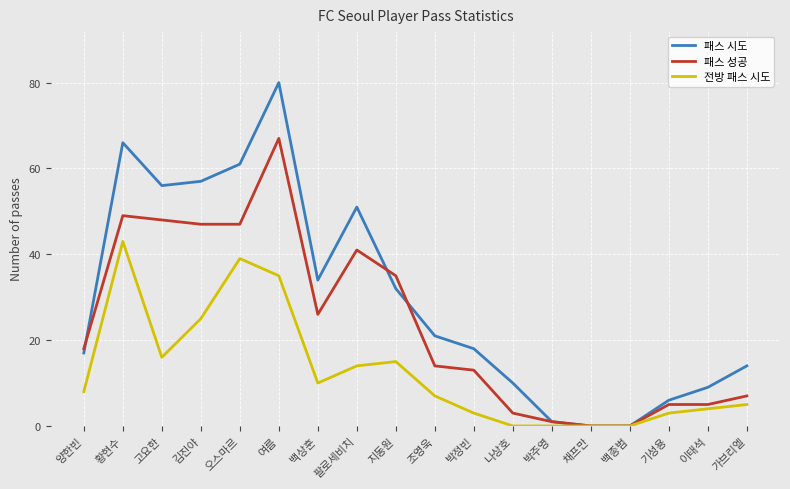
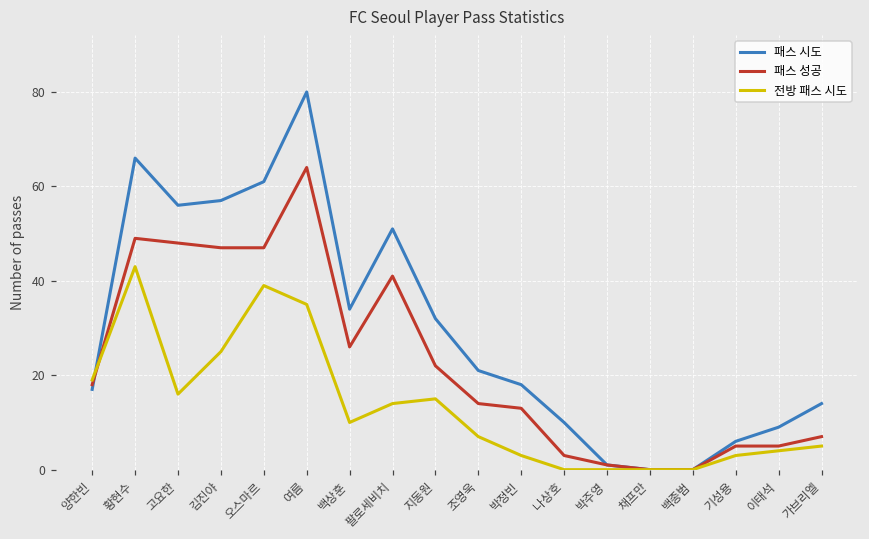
전방 패스 시도, 양한빈: 8 -> 19
패스 성공, 여름: 67 -> 64
패스 성공, 지동원: 35 -> 22
